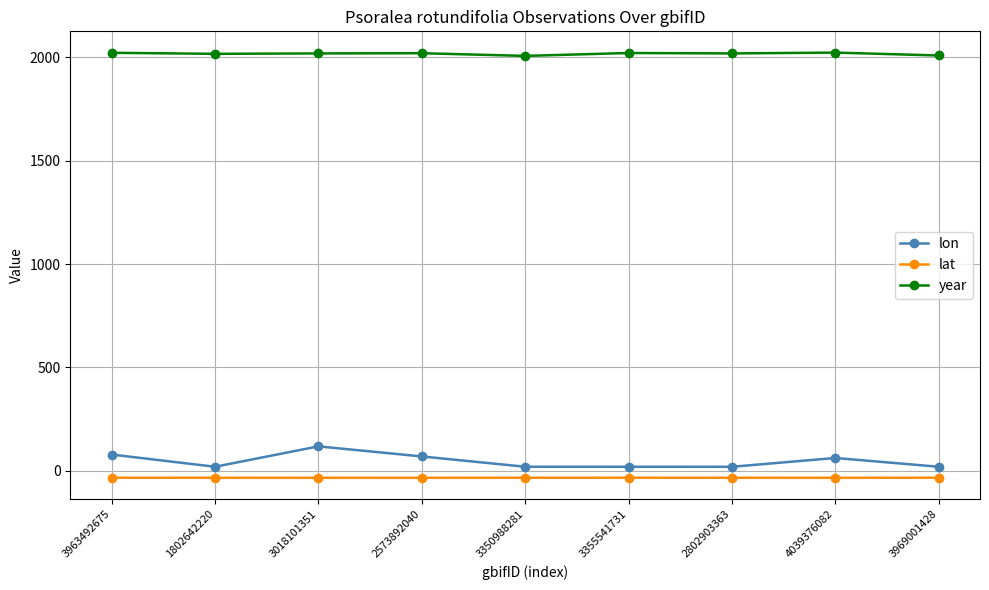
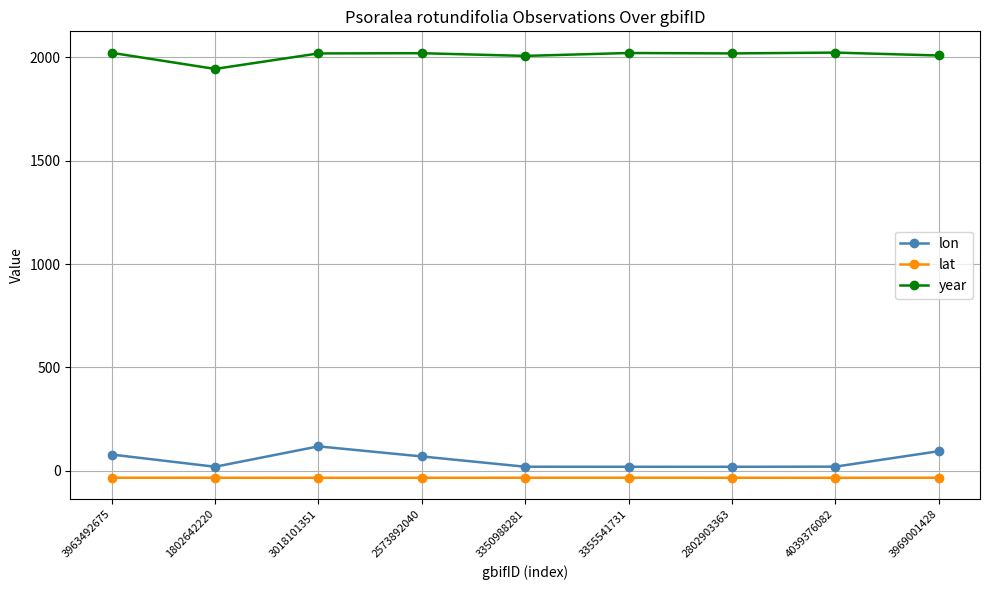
year, 1802642220: 2020 -> 1940
lon, 4039376082: 60 -> 20
lon, 3969001428: 20 -> 90
